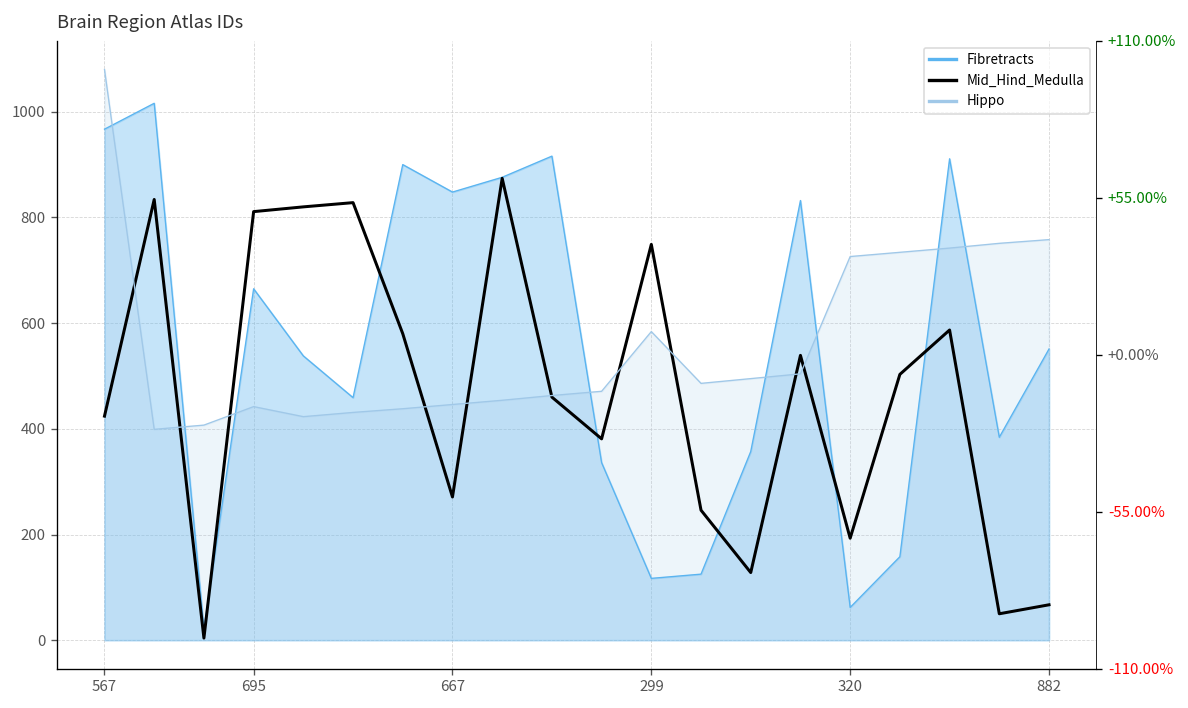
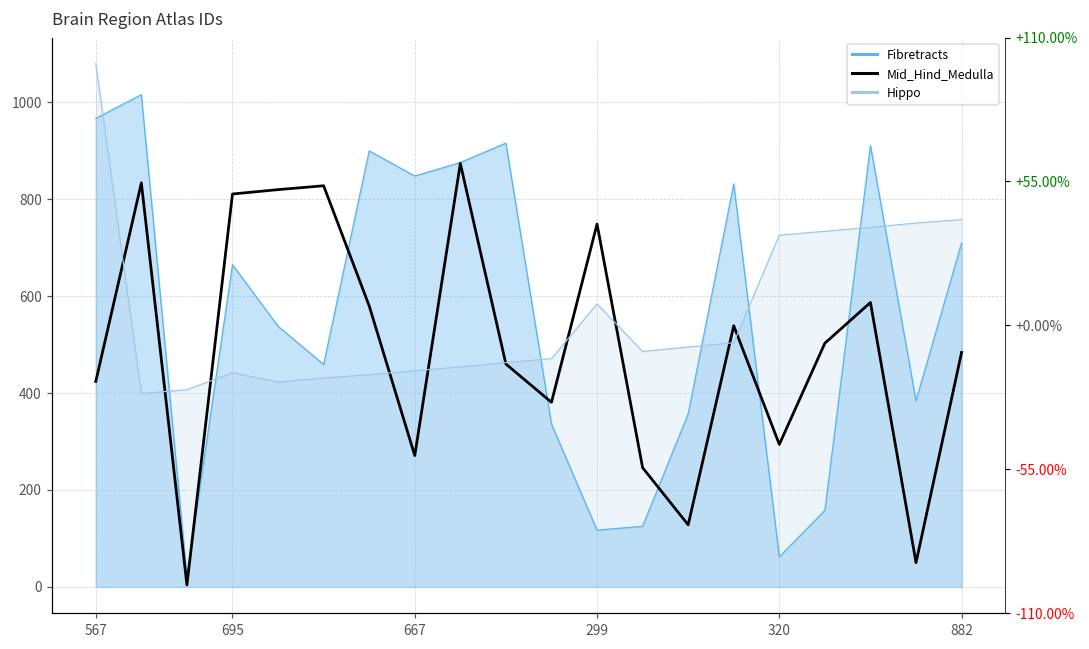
Mid_Hind_Medulla, 320: 190 -> 290
Fibretracts, 882: 550 -> 710
Mid_Hind_Medulla, 882: 70 -> 480
